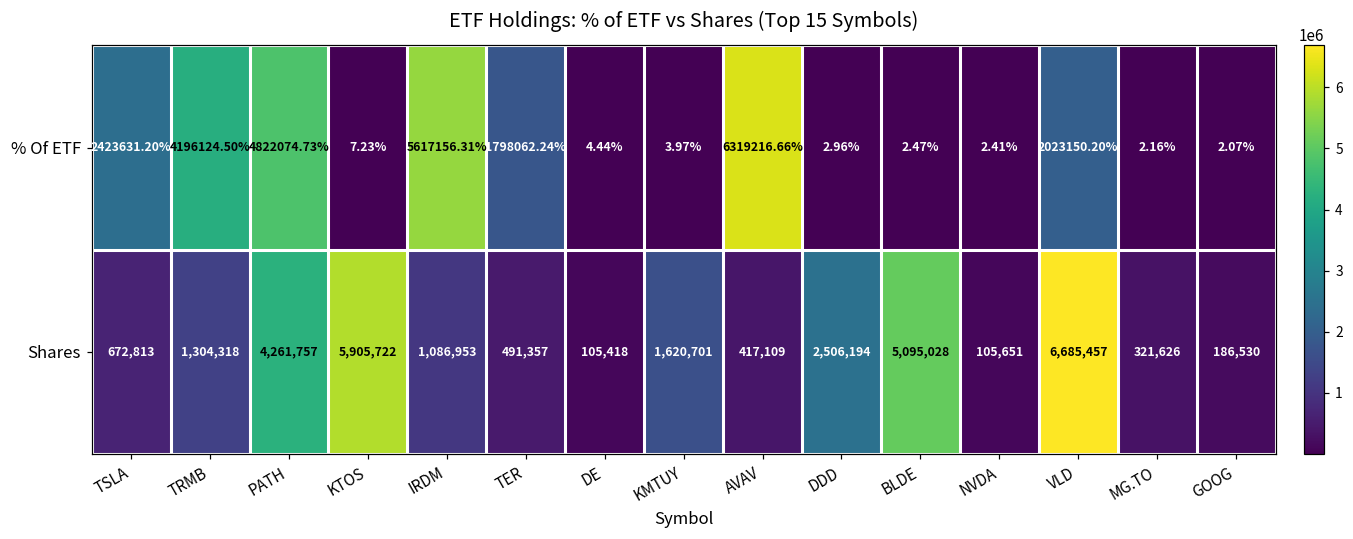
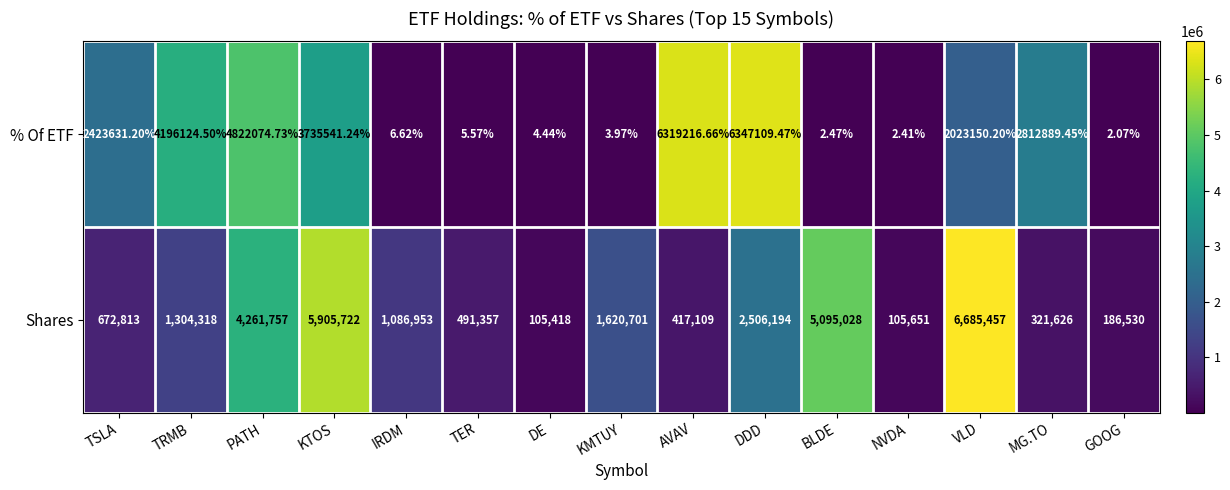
% Of ETF, KTOS: 7.23% -> 3735541.24%
% Of ETF, IRDM: 5617156.31% -> 6.62%
% Of ETF, TER: 1798062.24% -> 5.57%
% Of ETF, DDD: 2.96% -> 6347109.47%
% Of ETF, MG.TO: 2.16% -> 2812889.45%
